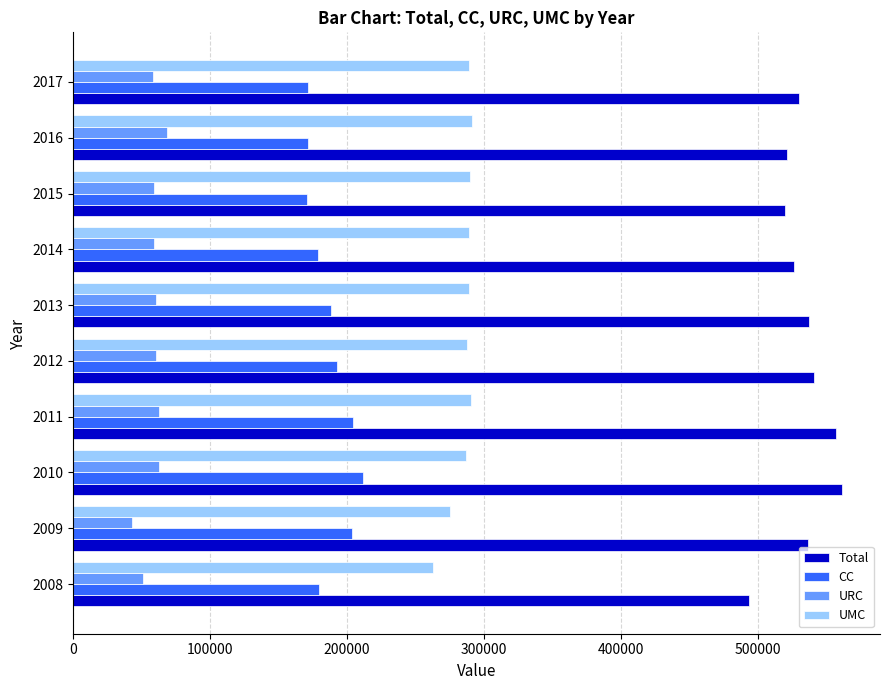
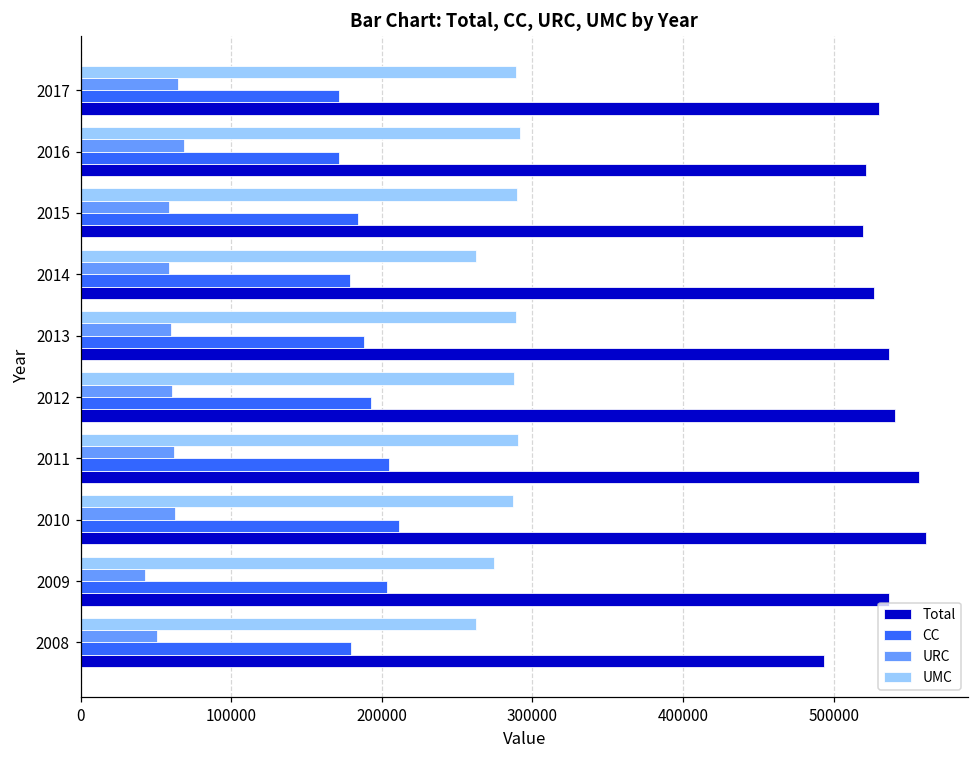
URC, 2017: 58000 -> 64000
CC, 2015: 171000 -> 184000
UMC, 2014: 289000 -> 263000
